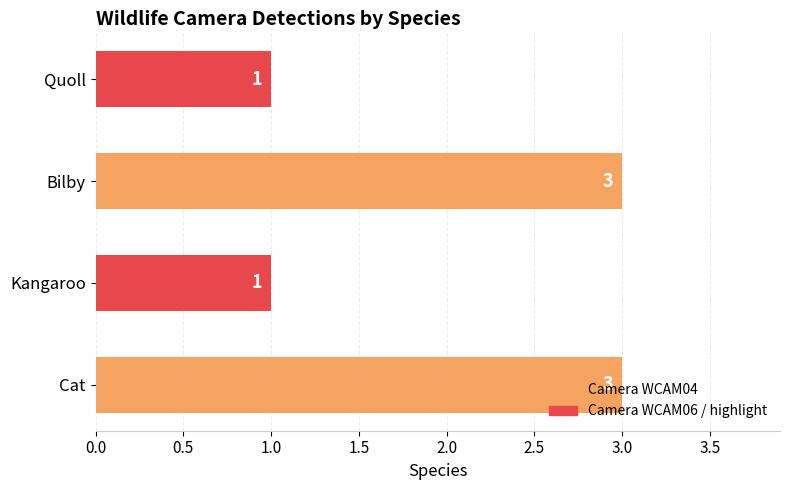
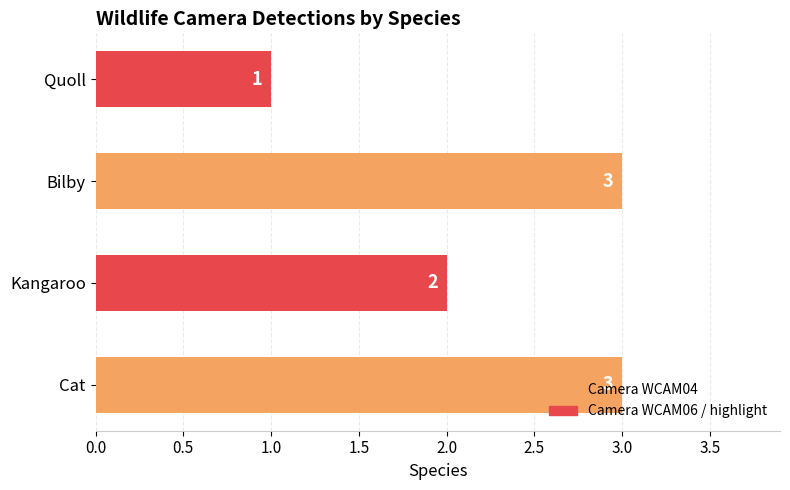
Kangaroo: 1 -> 2
